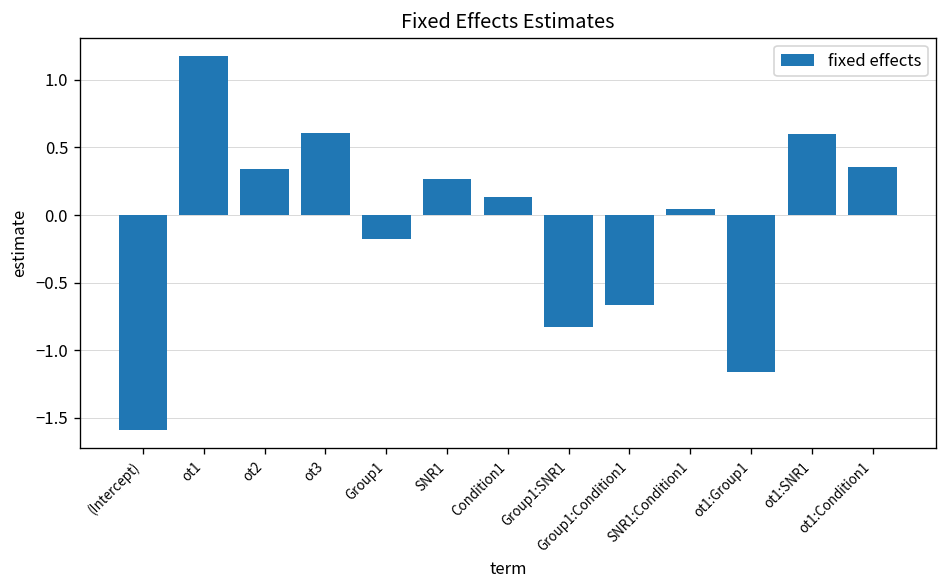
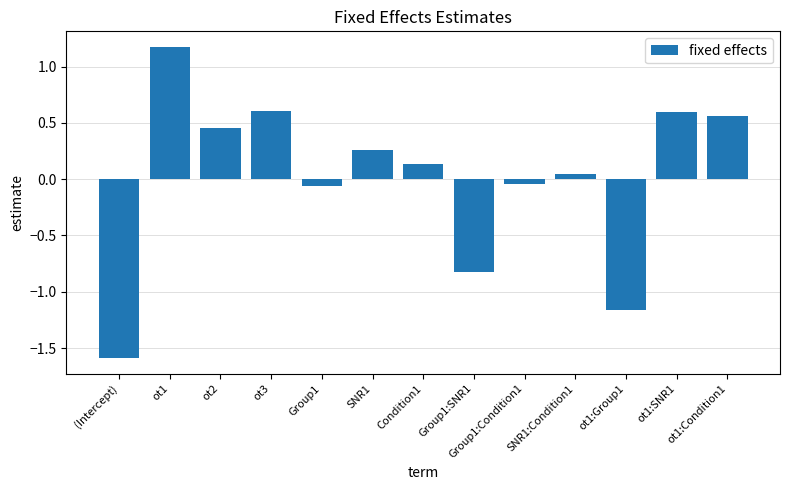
ot2: 0.34 -> 0.46
Group1: -0.18 -> -0.06
Group1:Condition1: -0.66 -> -0.04
ot1:Condition1: 0.35 -> 0.56
